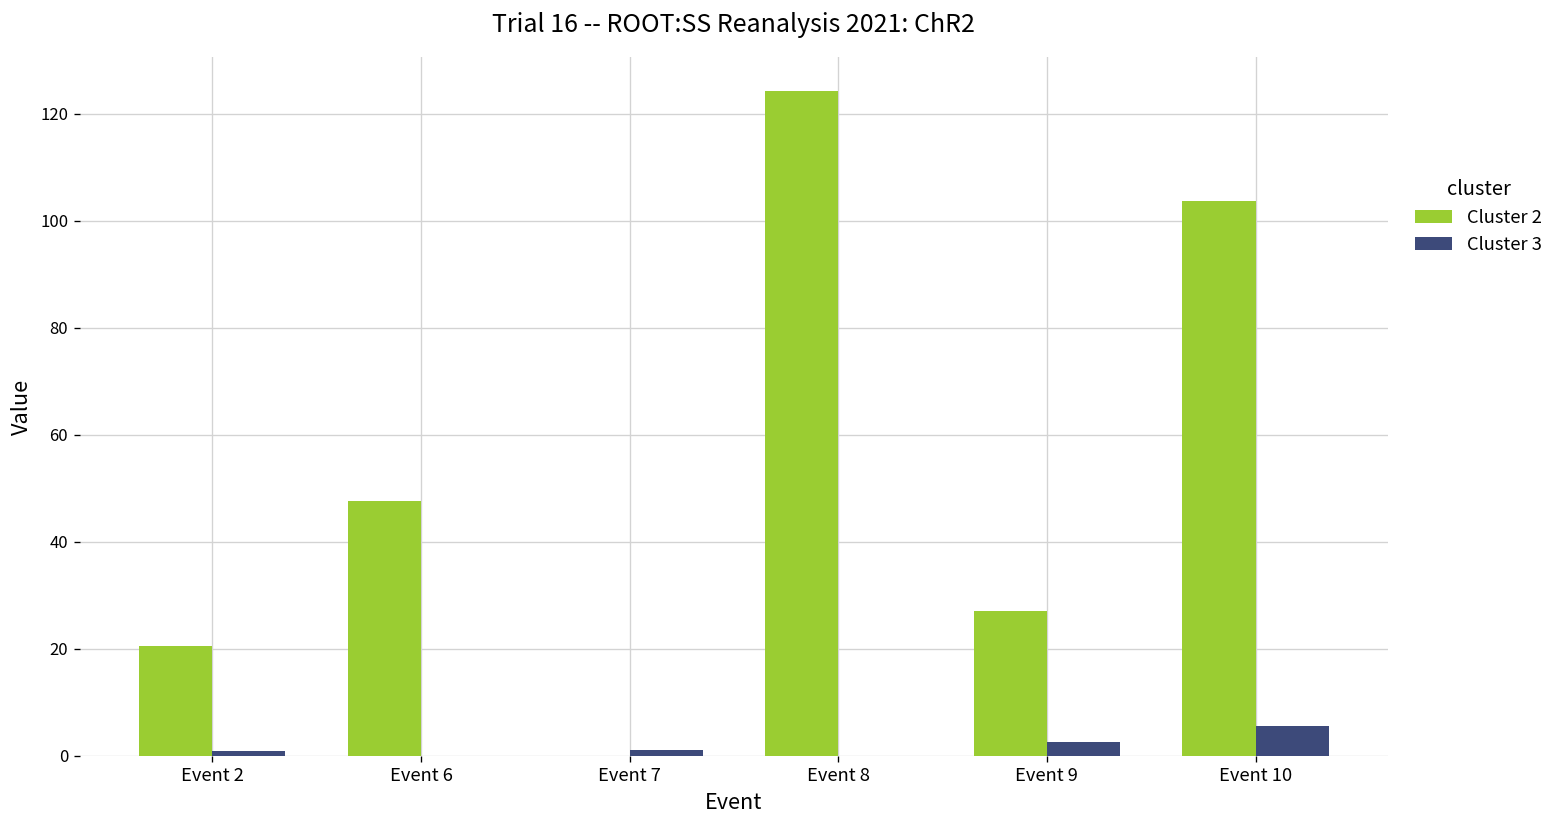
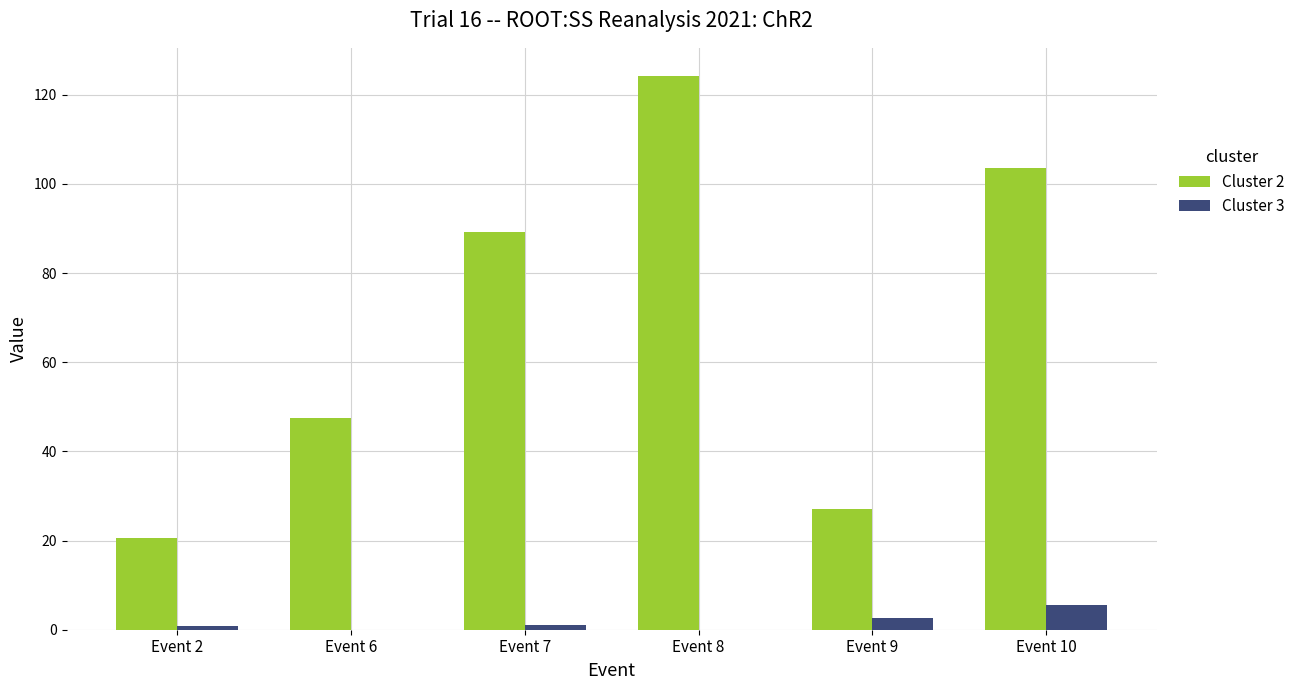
Cluster 2, Event 7: 0 -> 89
